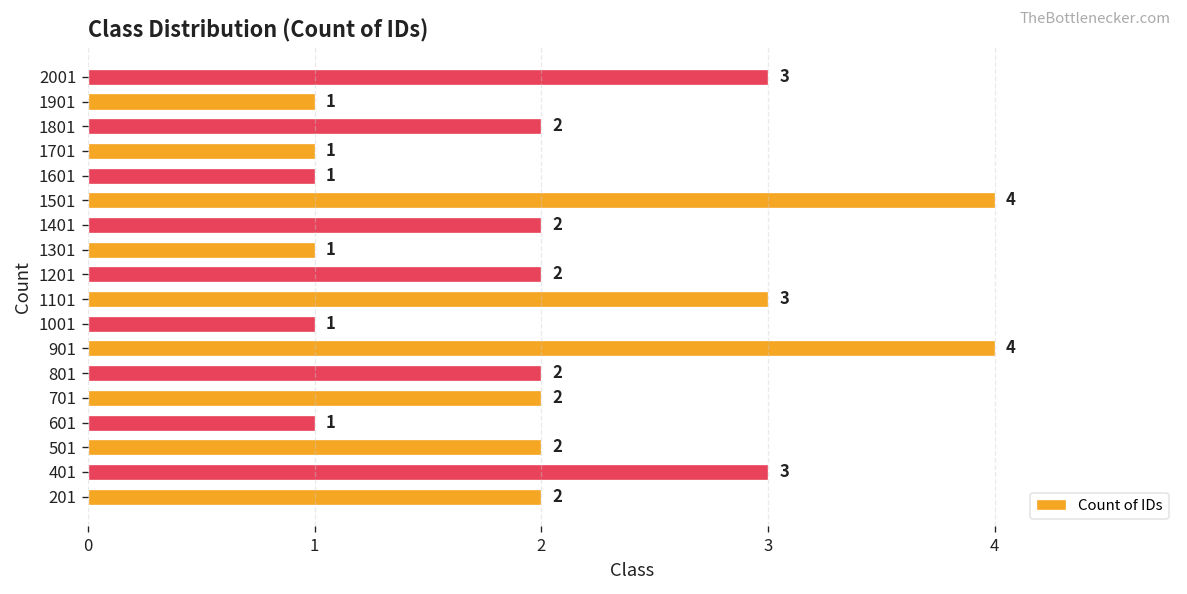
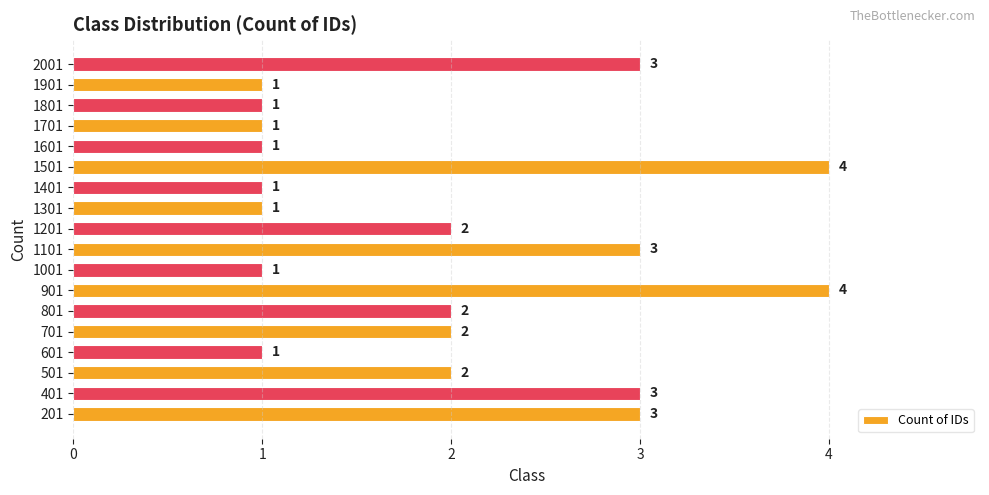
1801: 2 -> 1
1401: 2 -> 1
201: 2 -> 3
